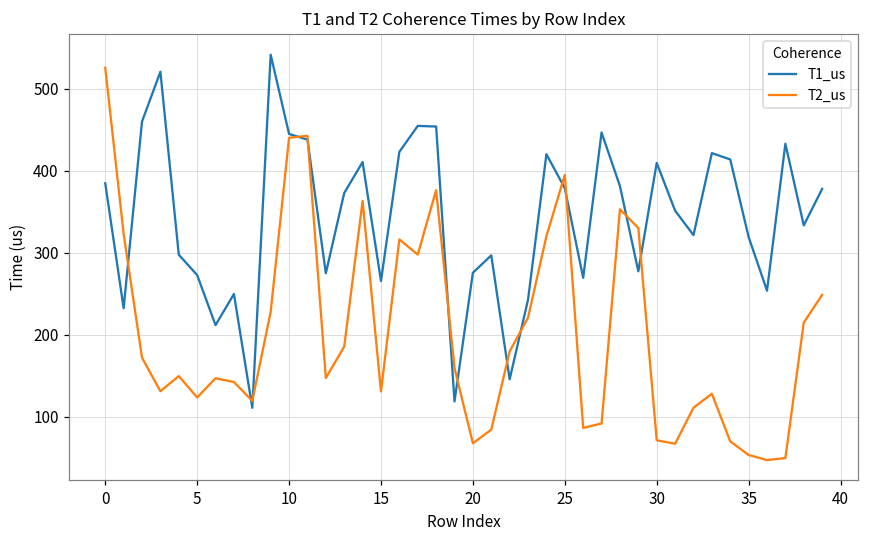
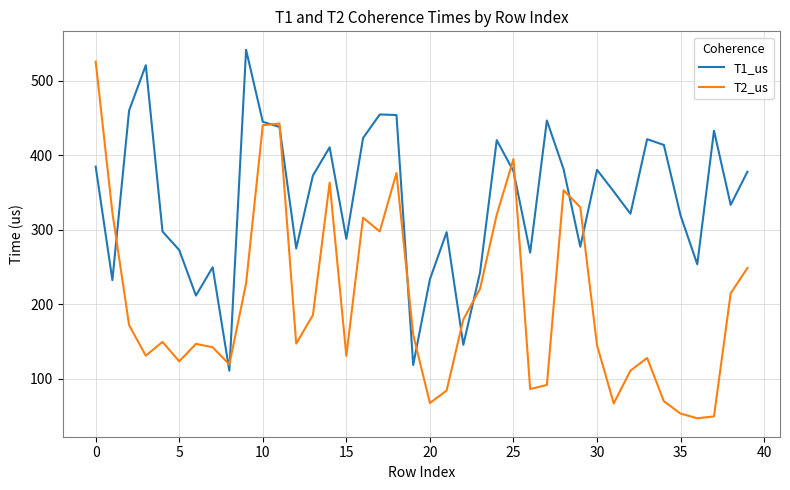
T1_us, 15: 270 -> 290
T1_us, 20: 280 -> 230
T1_us, 30: 410 -> 380
T2_us, 30: 70 -> 140
